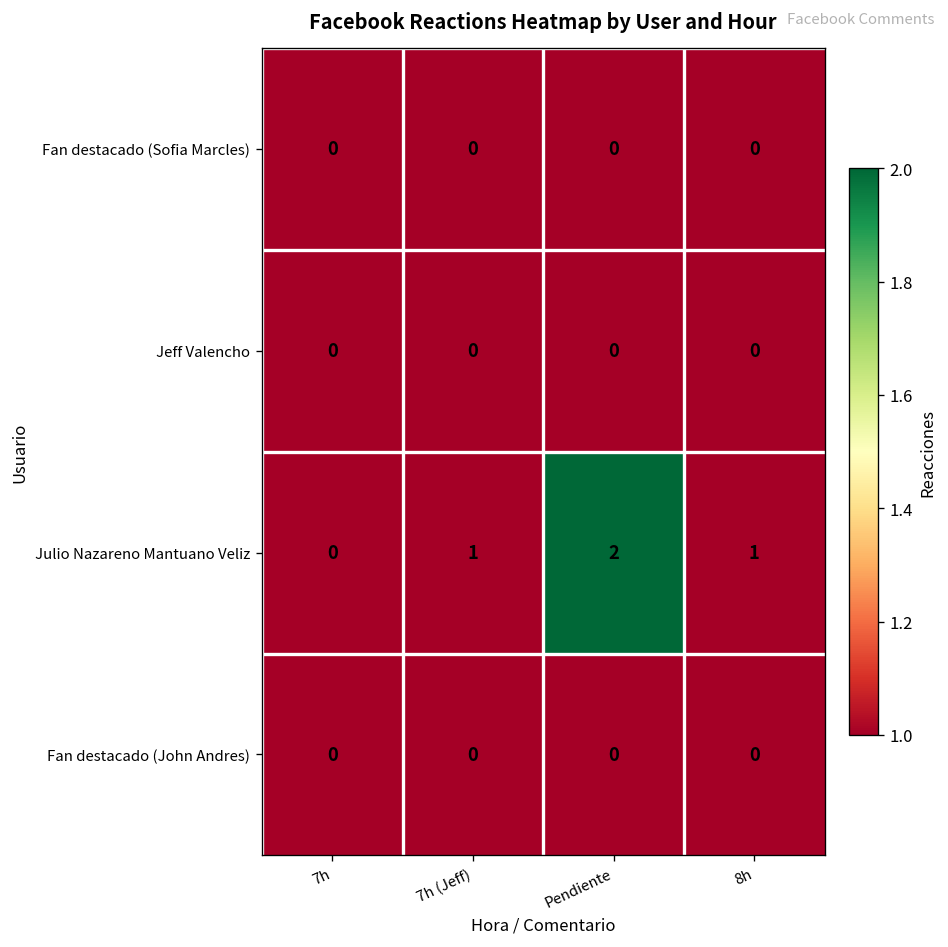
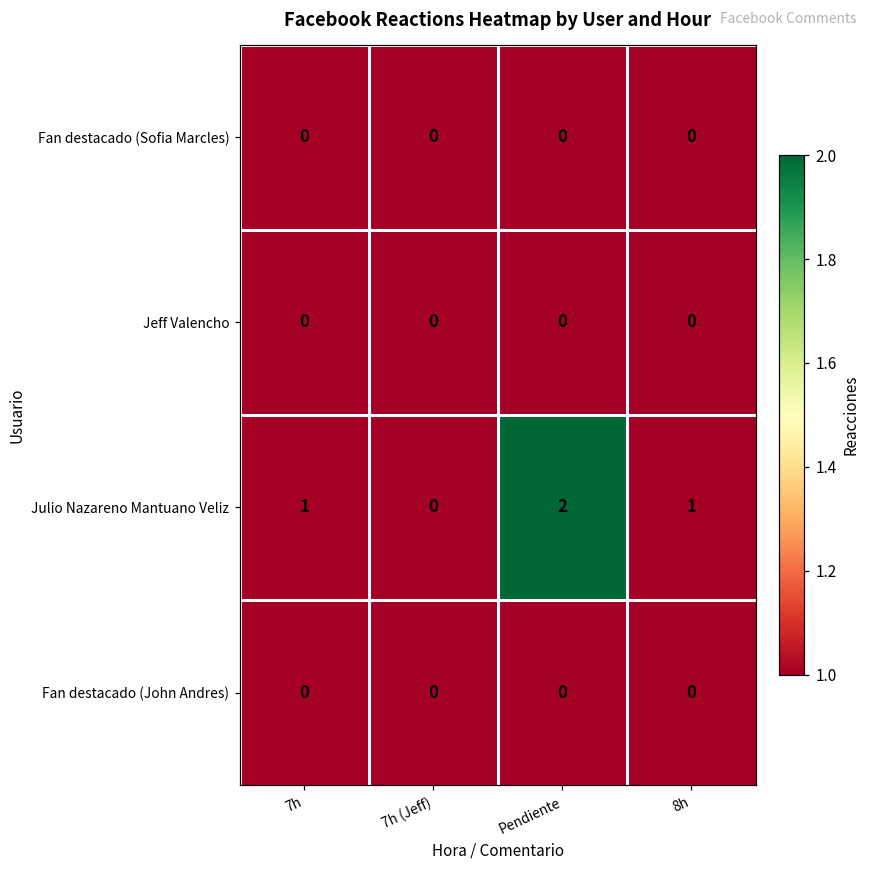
Julio Nazareno Mantuano Veliz, 7h: 0 -> 1
Julio Nazareno Mantuano Veliz, 7h (Jeff): 1 -> 0
